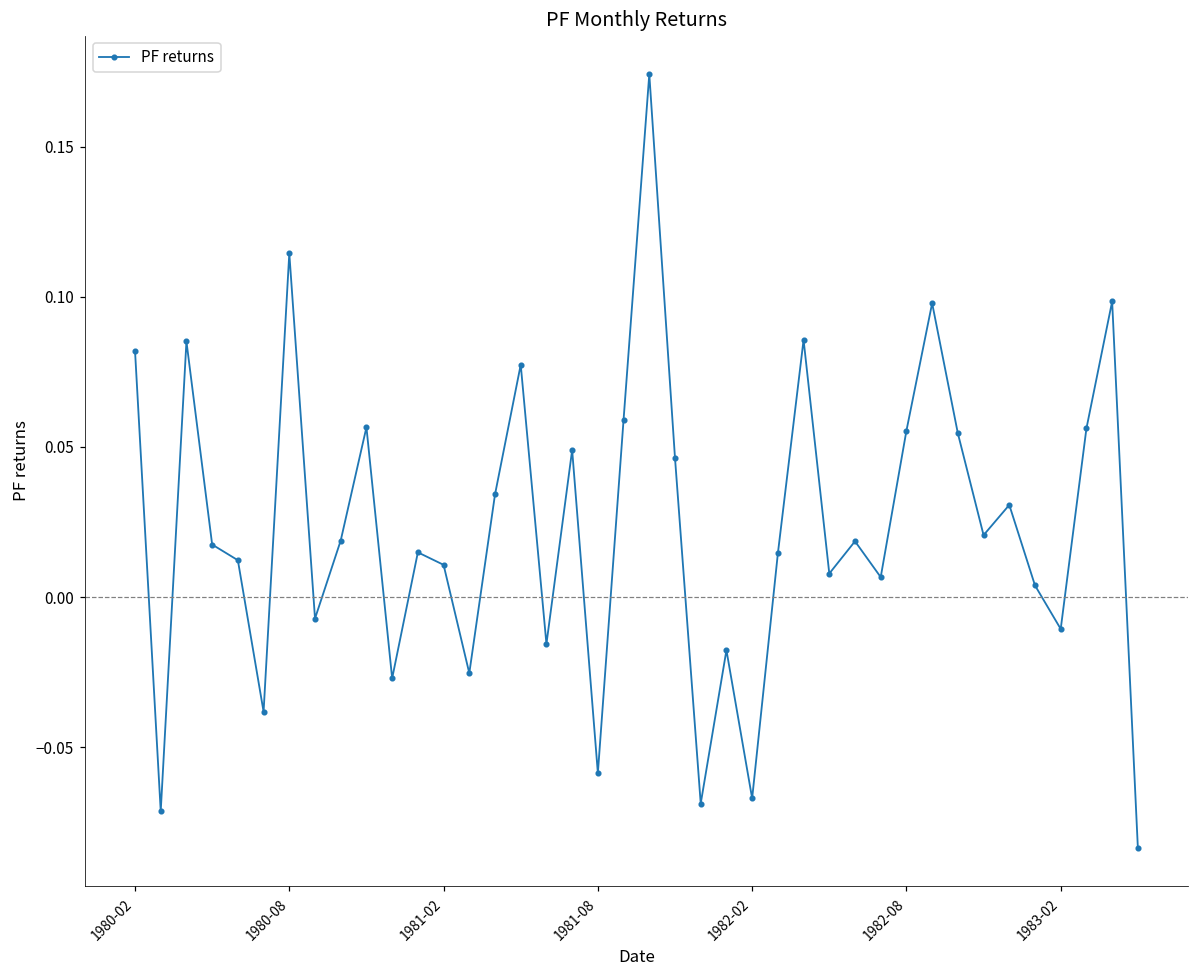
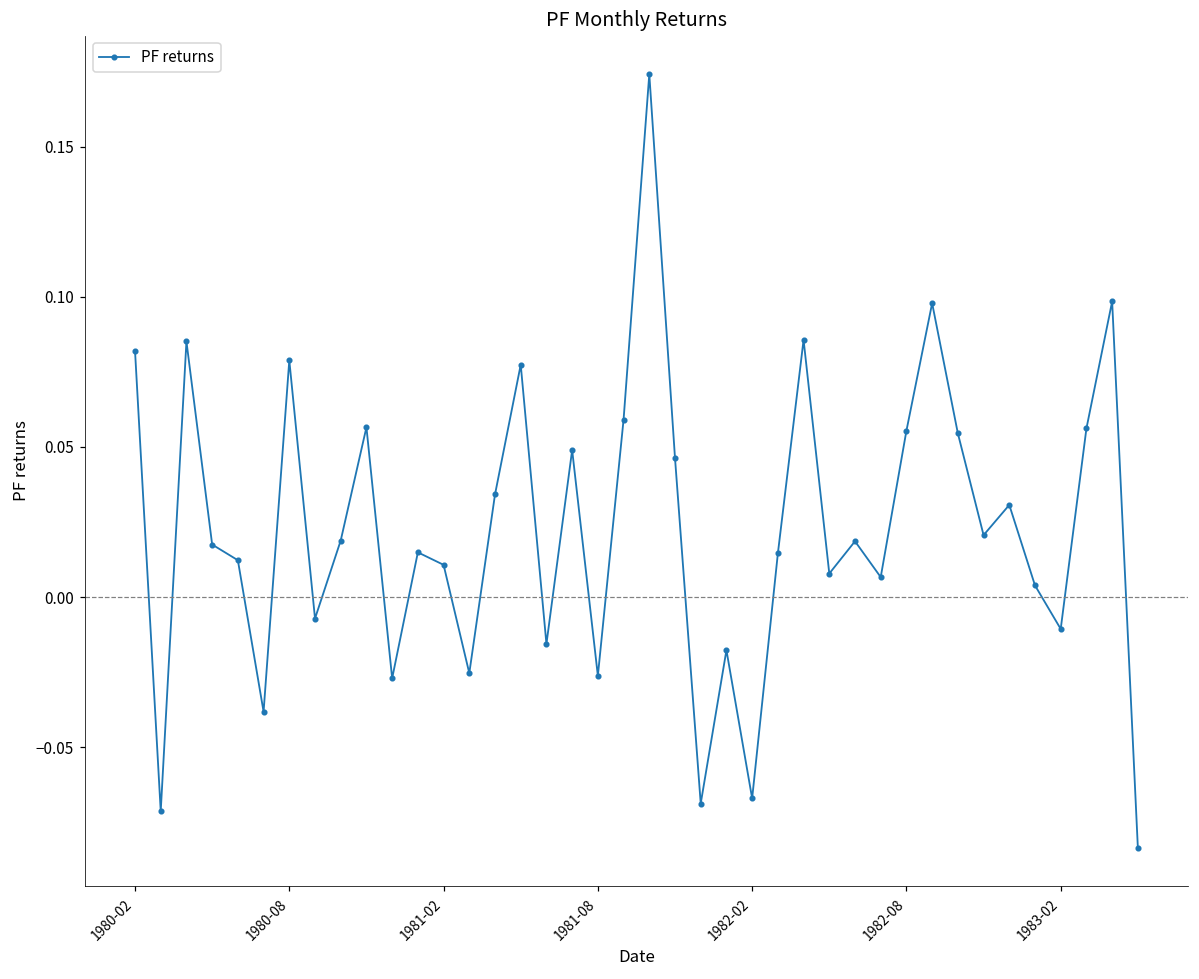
1980-08: 0.114 -> 0.079
1981-08: -0.059 -> -0.026
